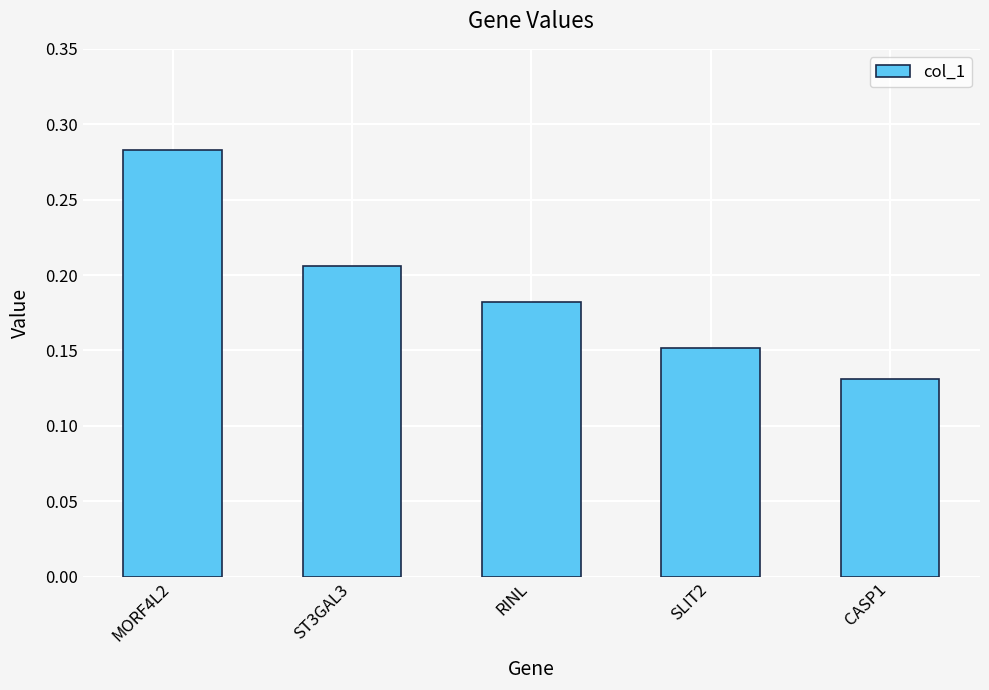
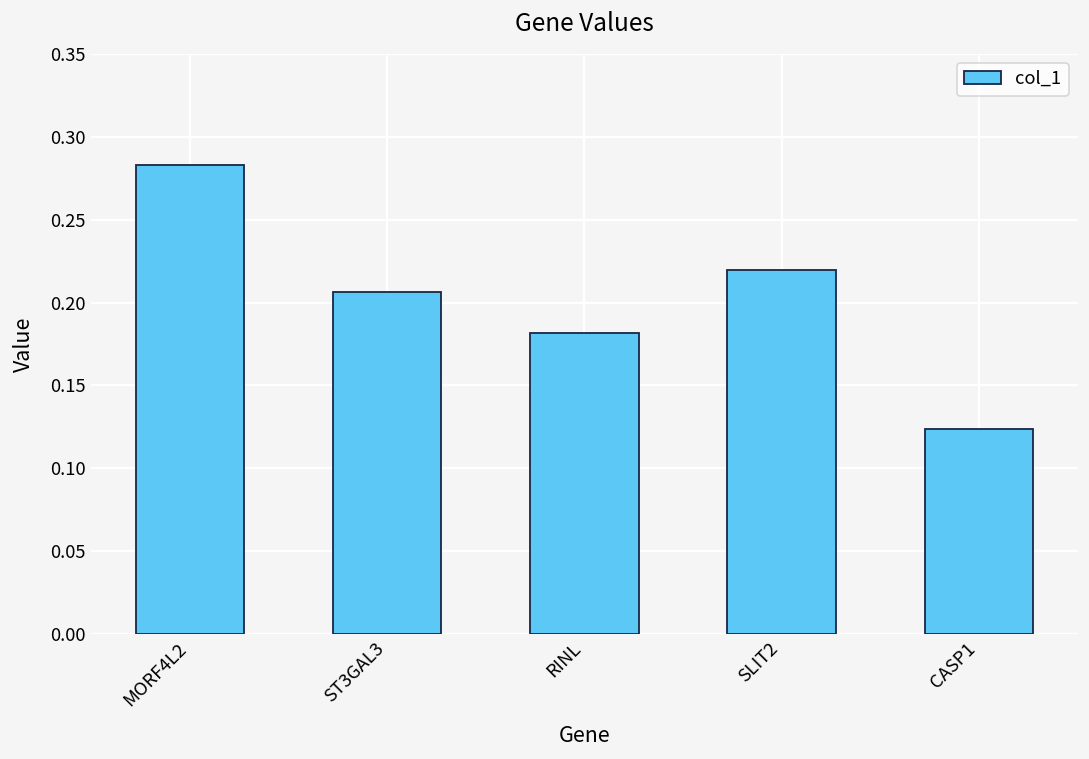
SLIT2: 0.152 -> 0.219
CASP1: 0.131 -> 0.124
